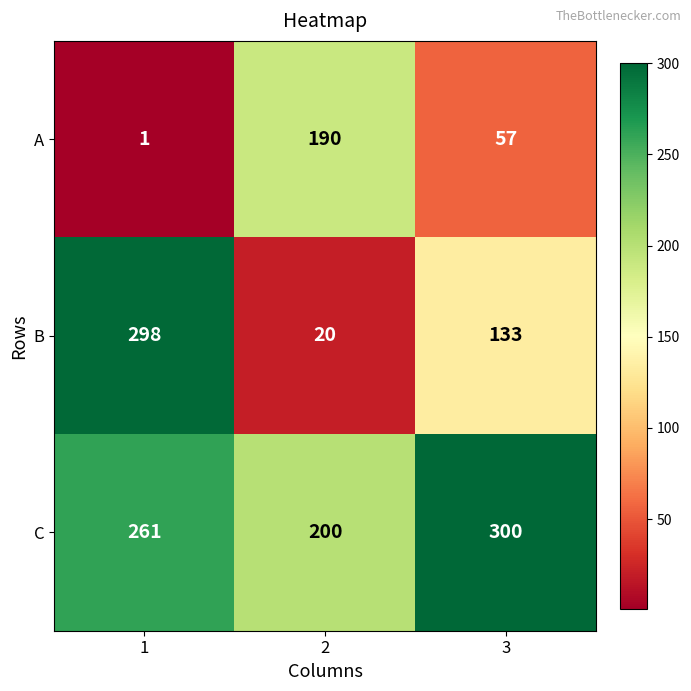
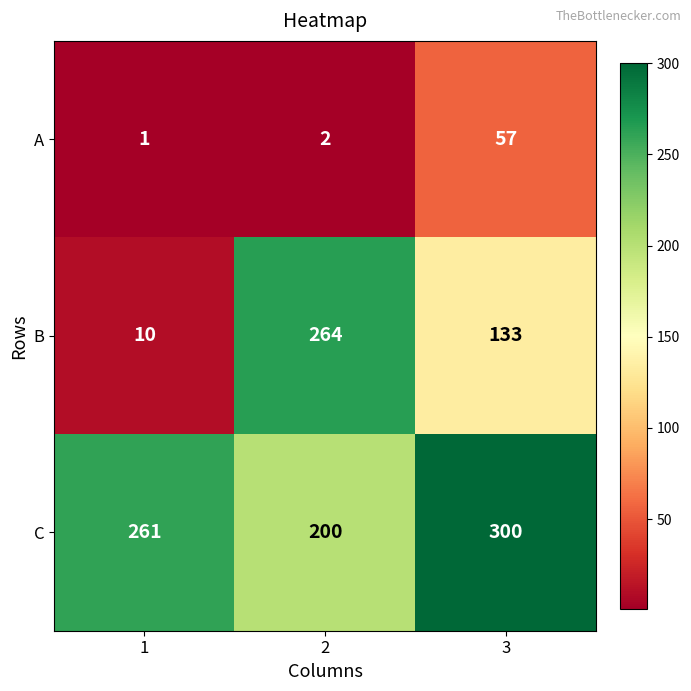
A, 2: 190 -> 2
B, 1: 298 -> 10
B, 2: 20 -> 264
